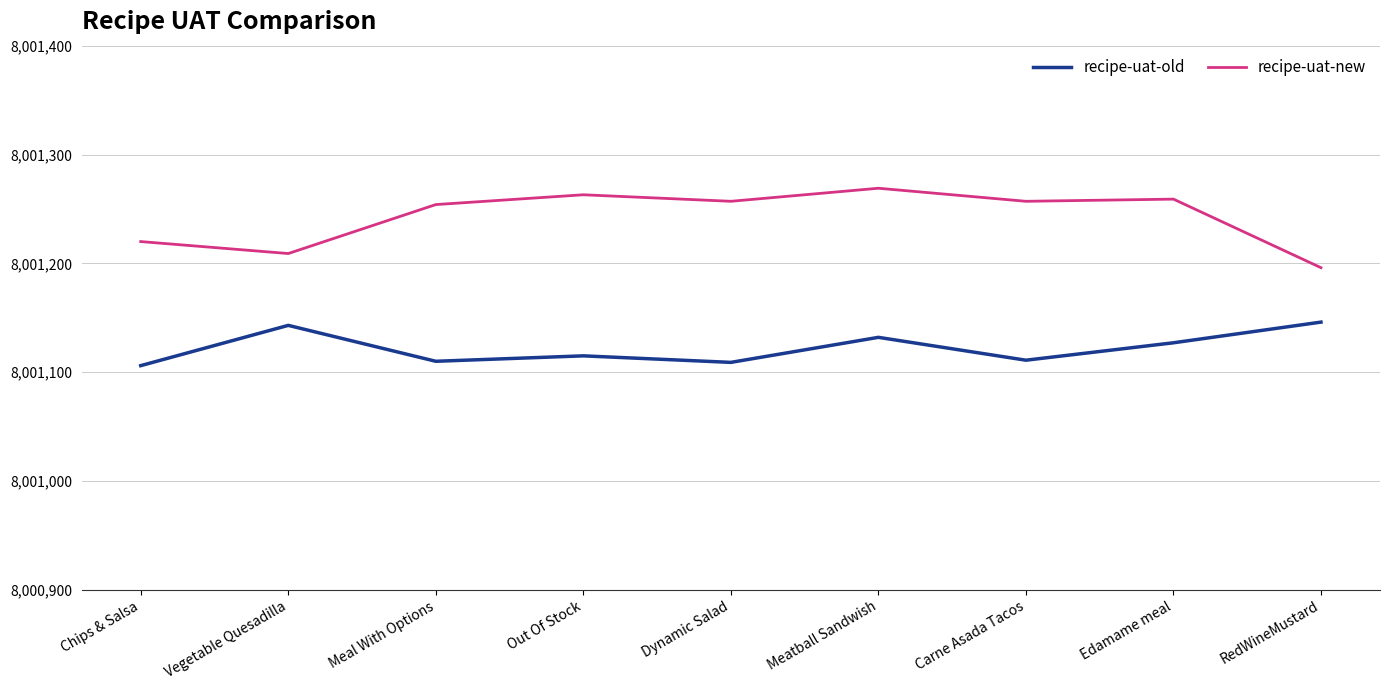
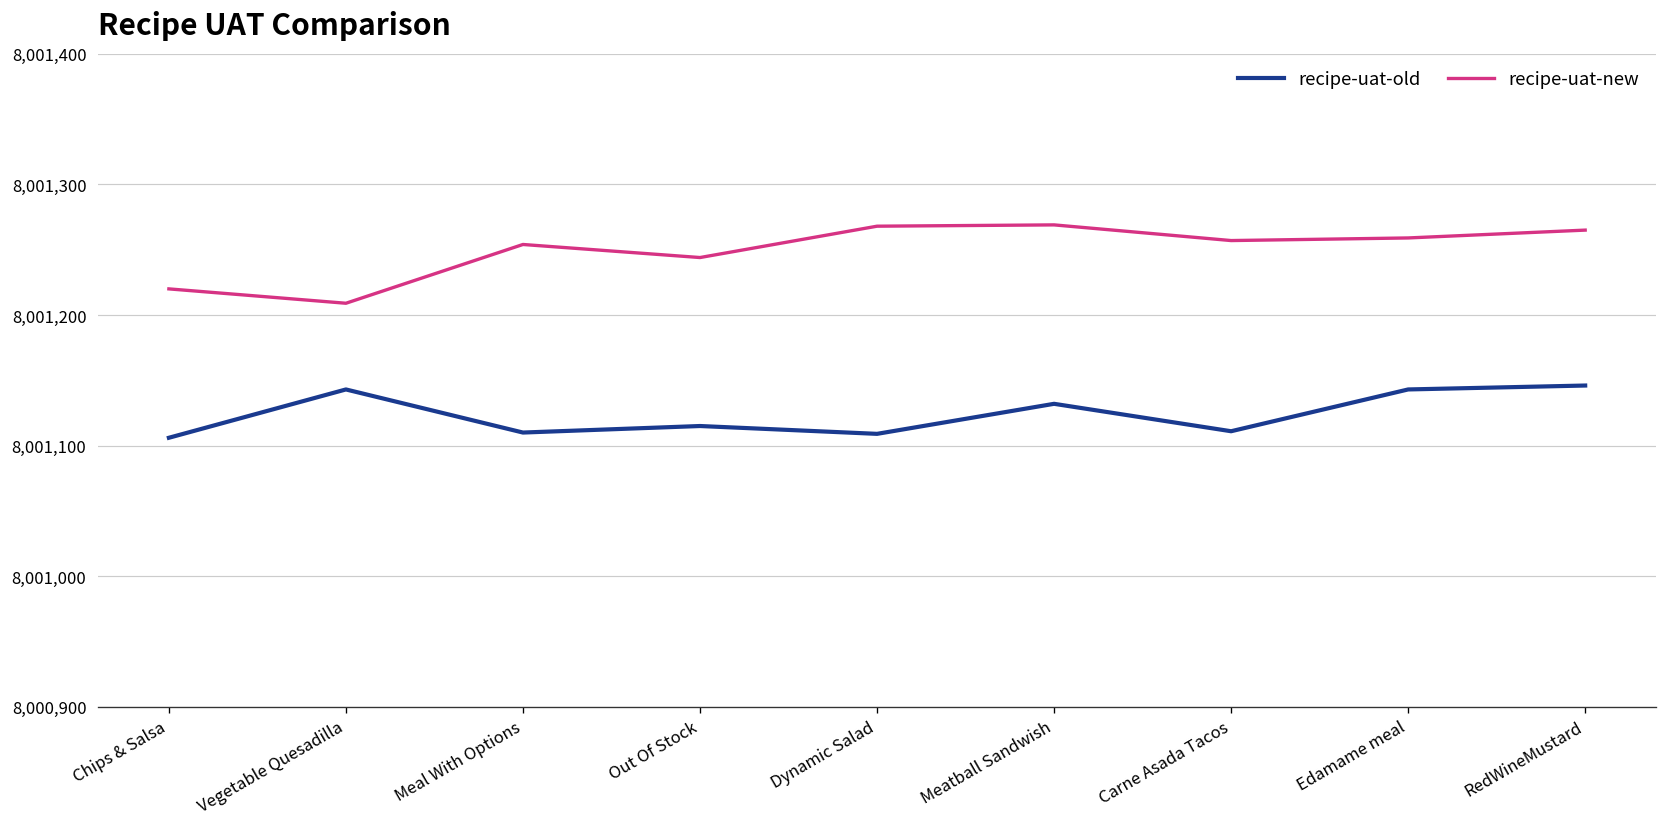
recipe-uat-new, Out Of Stock: 8,001,263 -> 8,001,244
recipe-uat-new, Dynamic Salad: 8,001,257 -> 8,001,268
recipe-uat-old, Edamame meal: 8,001,127 -> 8,001,143
recipe-uat-new, RedWineMustard: 8,001,196 -> 8,001,265
